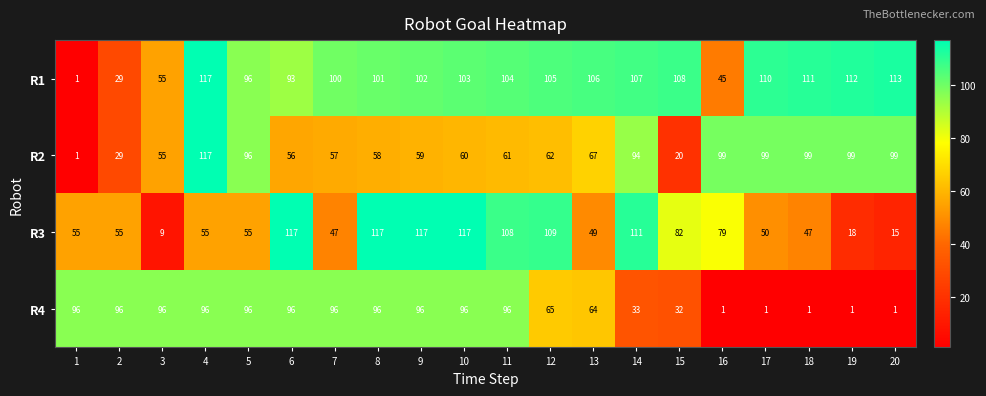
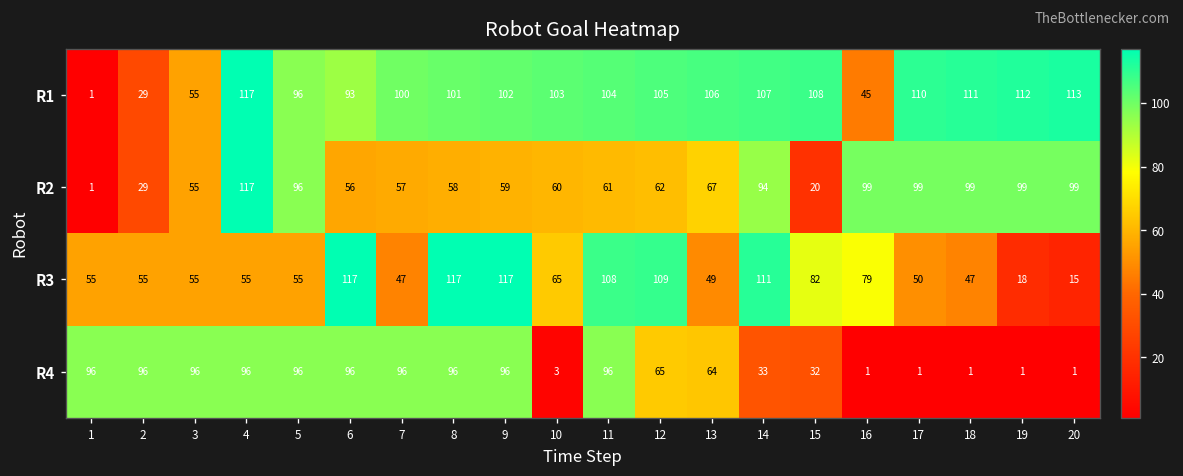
R3, 3: 9 -> 55
R3, 10: 117 -> 65
R4, 10: 96 -> 3
